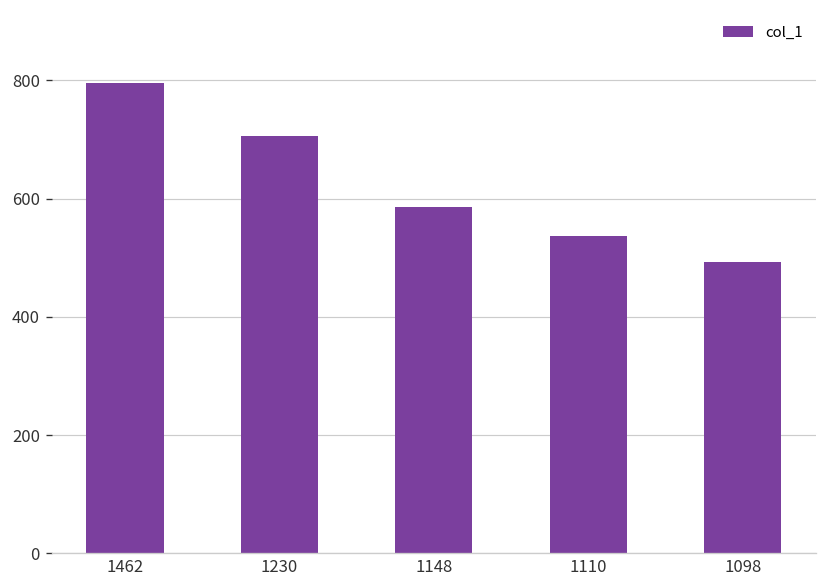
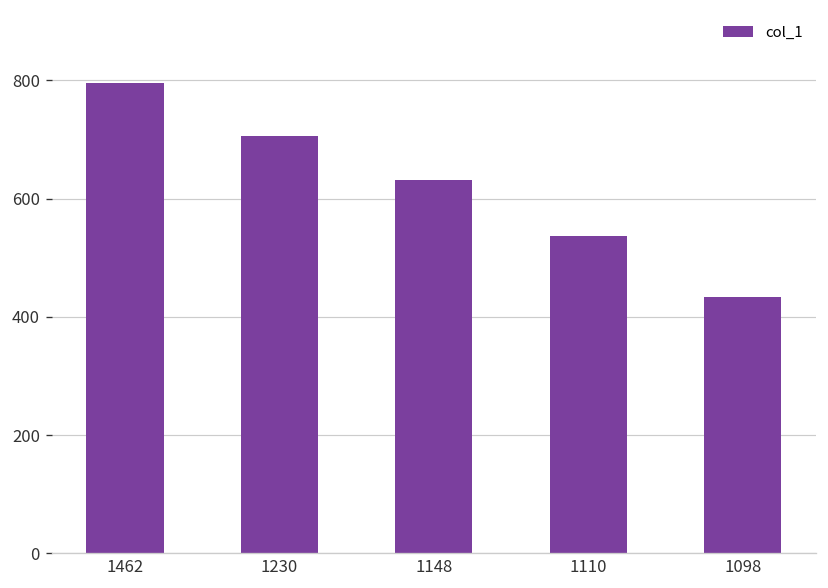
1148: 590 -> 630
1098: 490 -> 430
